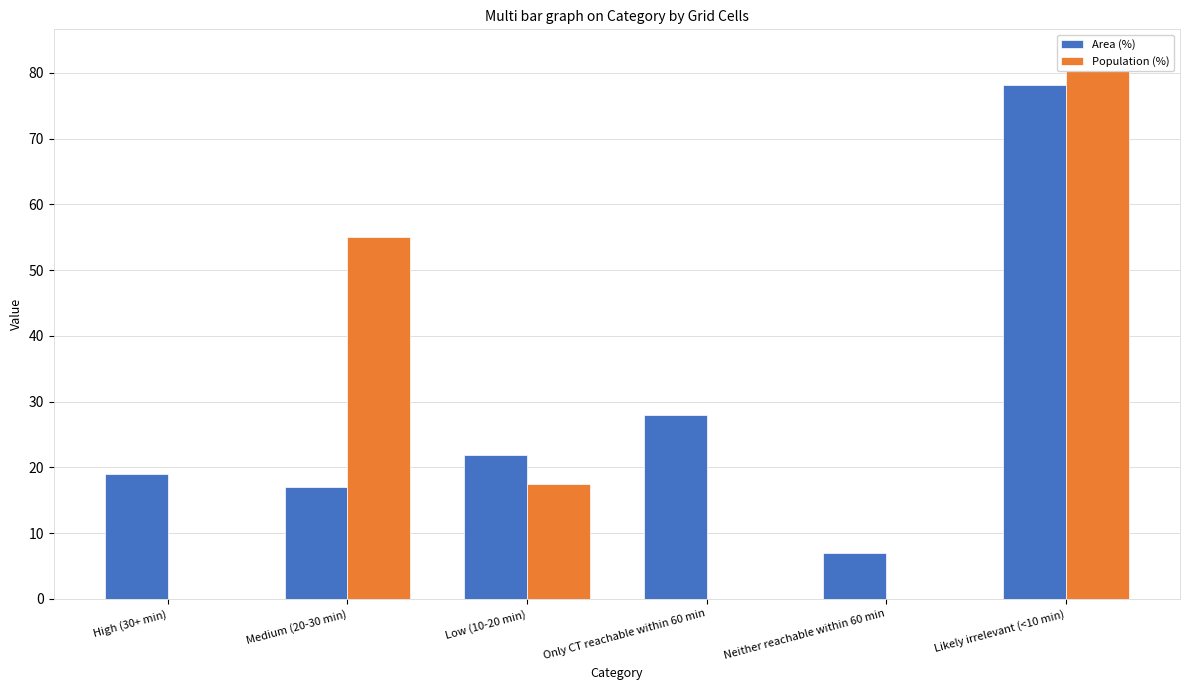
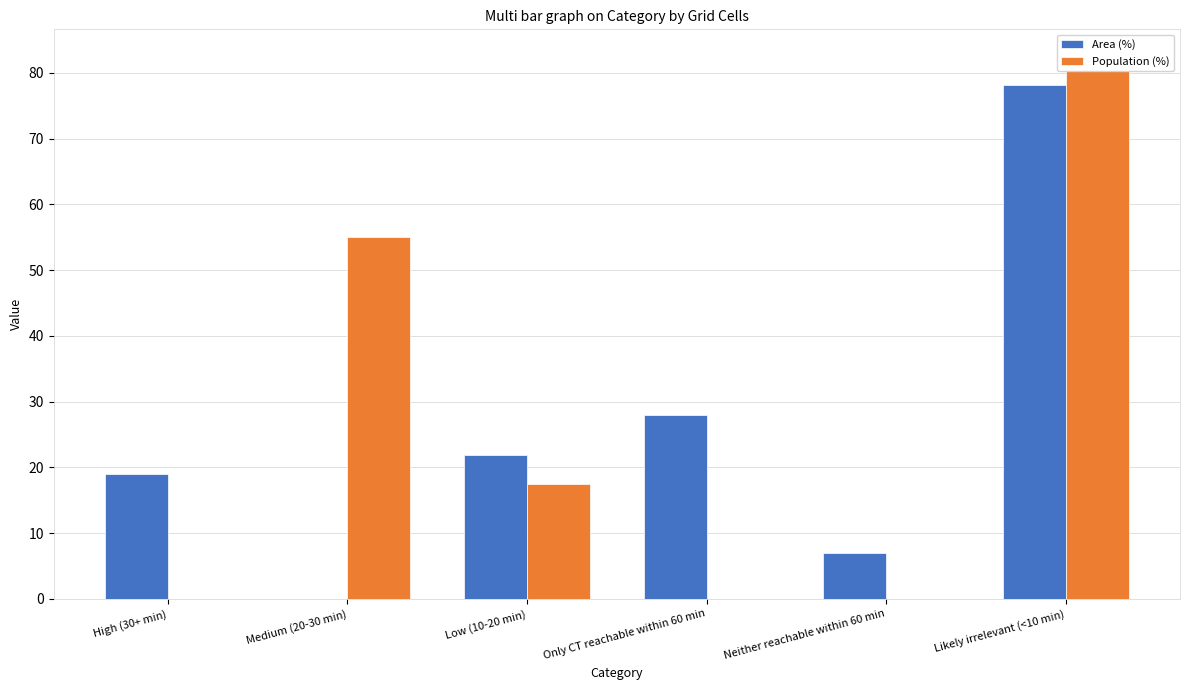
Area (%), Medium (20-30 min): 17 -> 0
